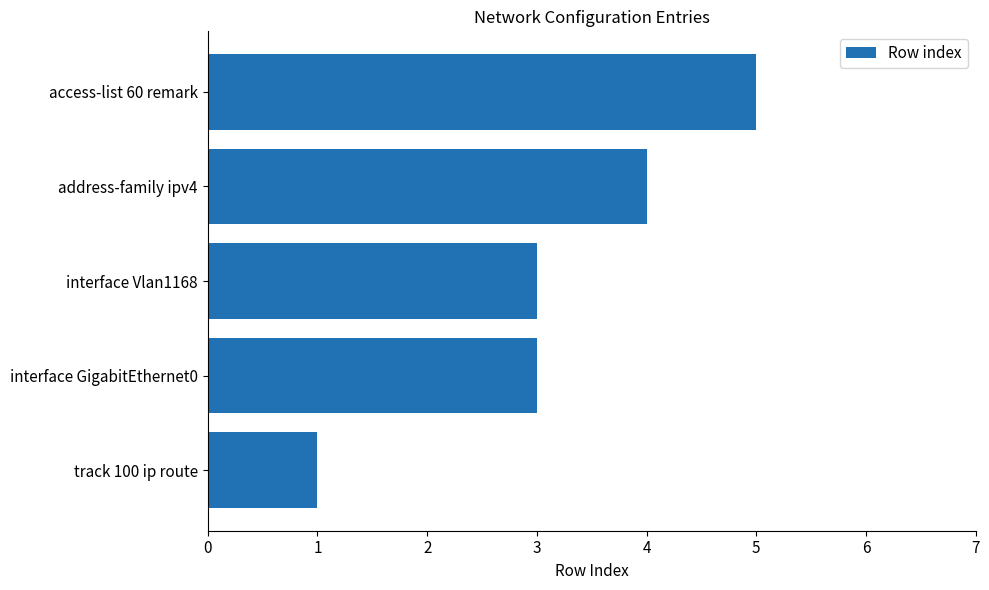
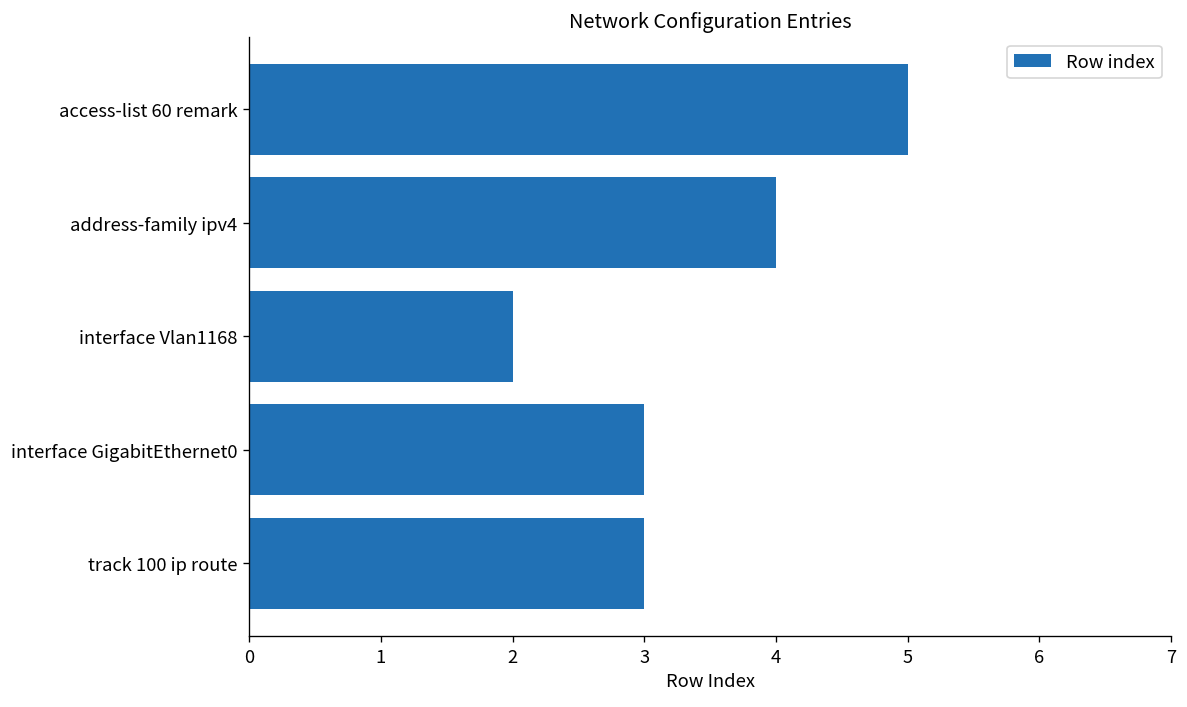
interface Vlan1168: 3 -> 2
track 100 ip route: 1 -> 3
